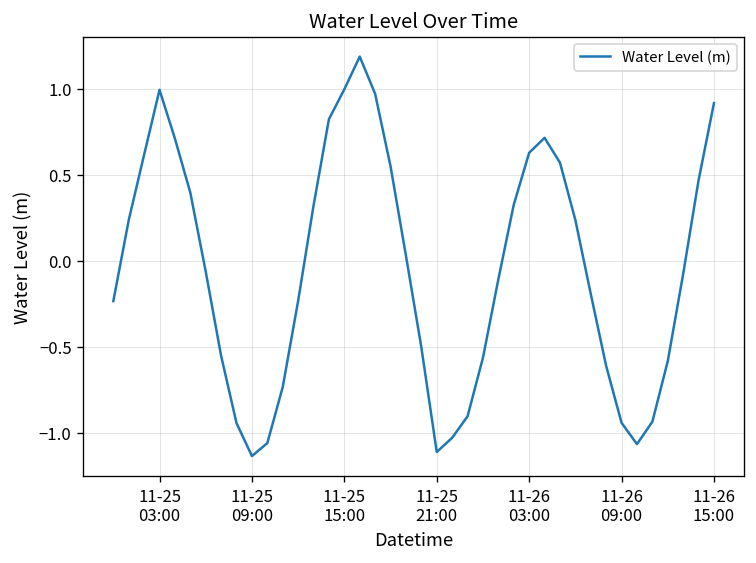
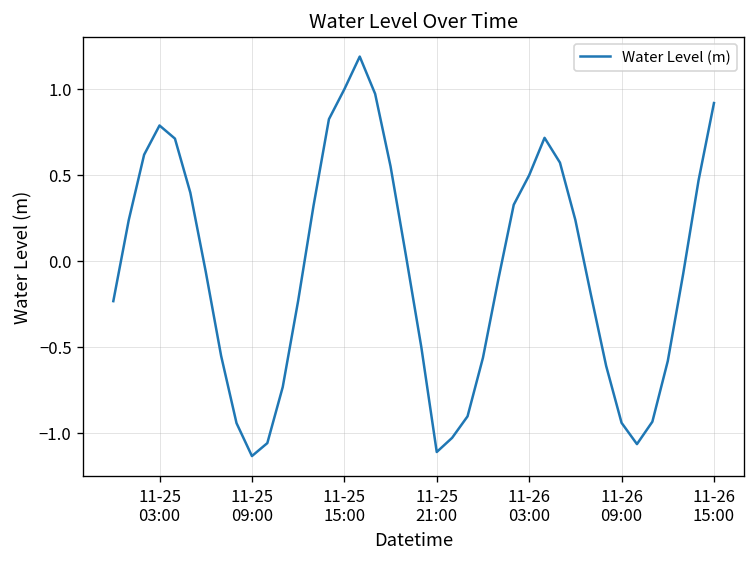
11-25 03:00: 0.99 -> 0.79
11-26 03:00: 0.63 -> 0.50
